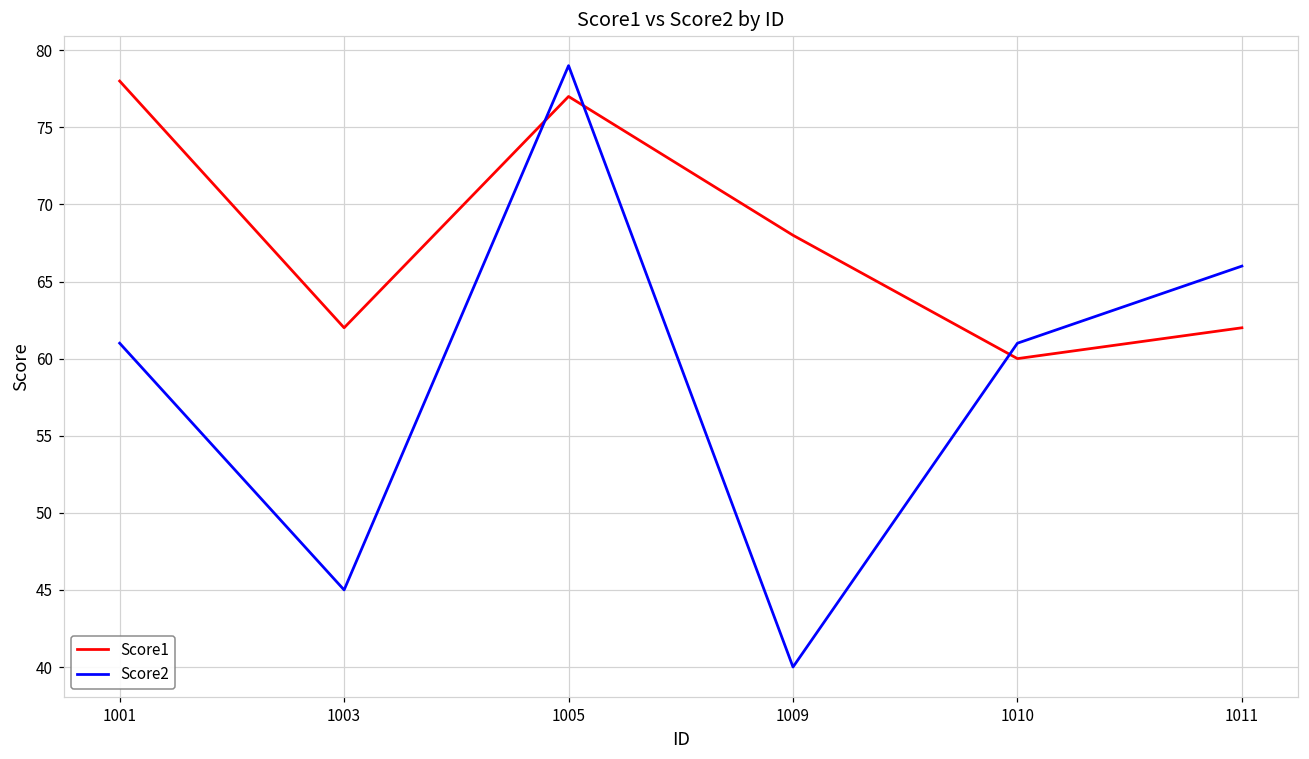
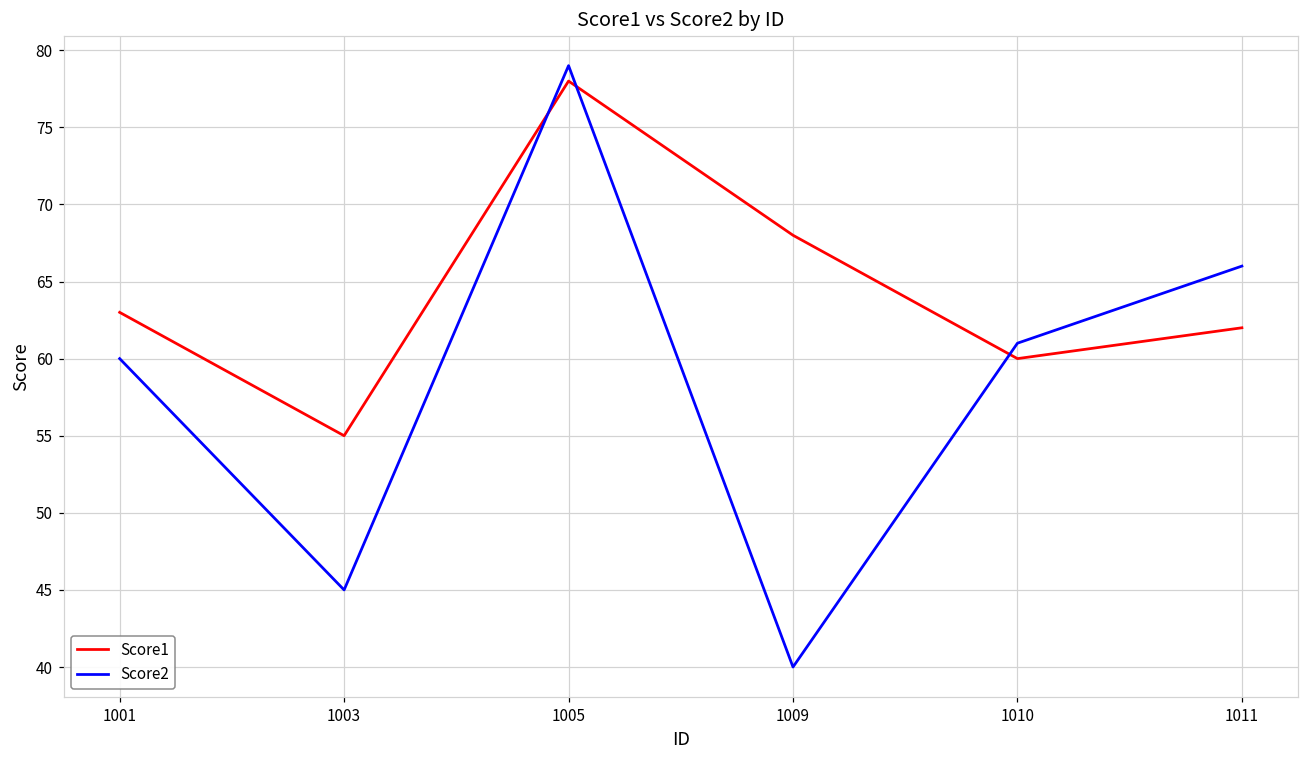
Score1, 1001: 78 -> 63
Score2, 1001: 61 -> 60
Score1, 1003: 62 -> 55
Score1, 1005: 77 -> 78
